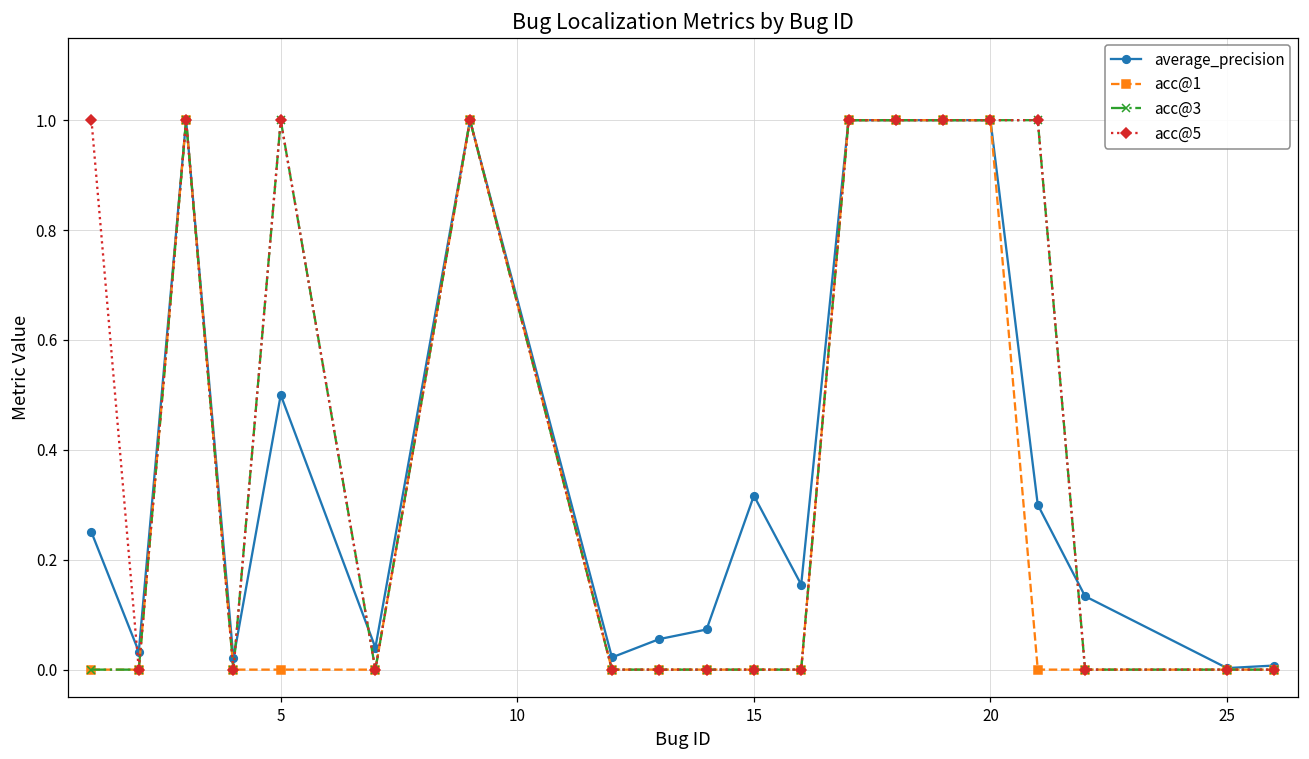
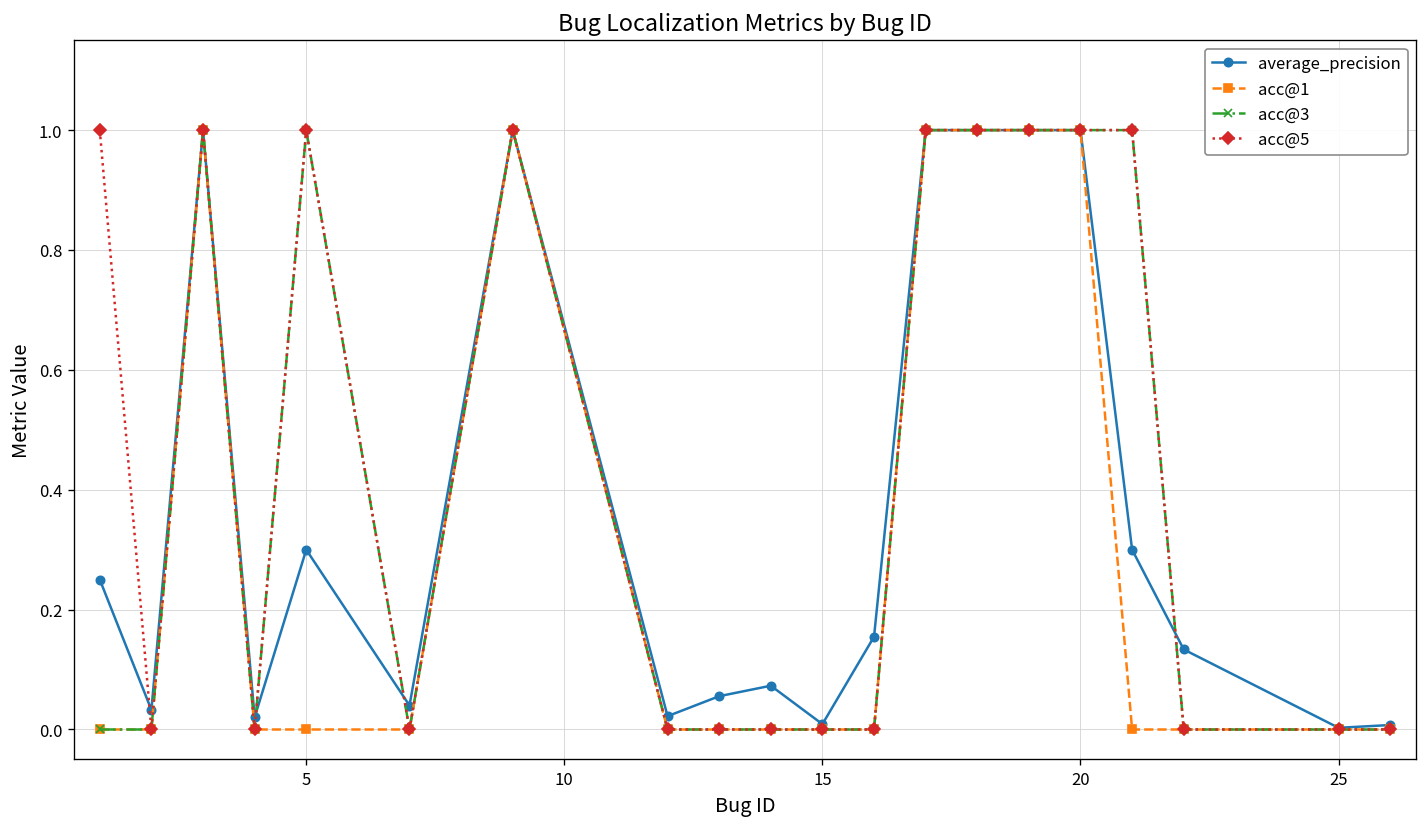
average_precision, 5: 0.5 -> 0.3
average_precision, 15: 0.32 -> 0.01
